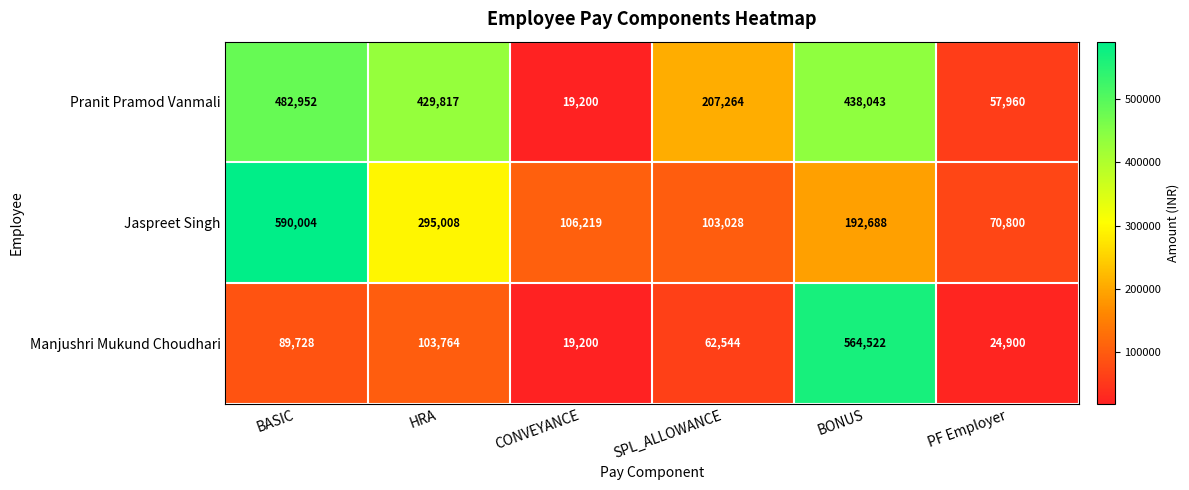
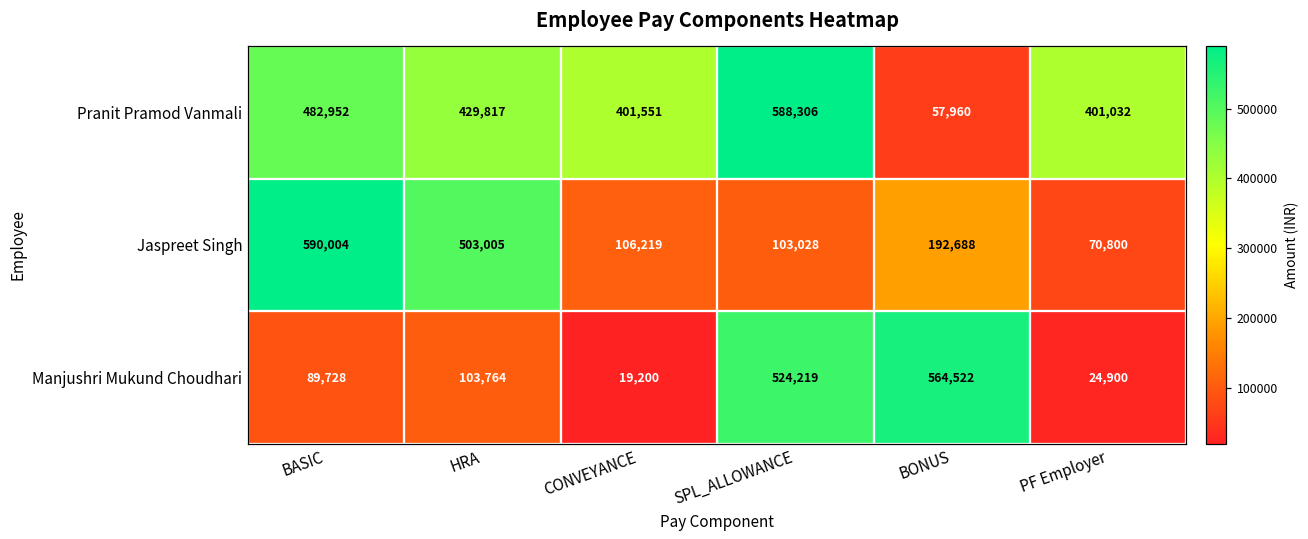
Pranit Pramod Vanmali, CONVEYANCE: 19,200 -> 401,551
Pranit Pramod Vanmali, SPL_ALLOWANCE: 207,264 -> 588,306
Pranit Pramod Vanmali, BONUS: 438,043 -> 57,960
Pranit Pramod Vanmali, PF Employer: 57,960 -> 401,032
Jaspreet Singh, HRA: 295,008 -> 503,005
Manjushri Mukund Choudhari, SPL_ALLOWANCE: 62,544 -> 524,219
